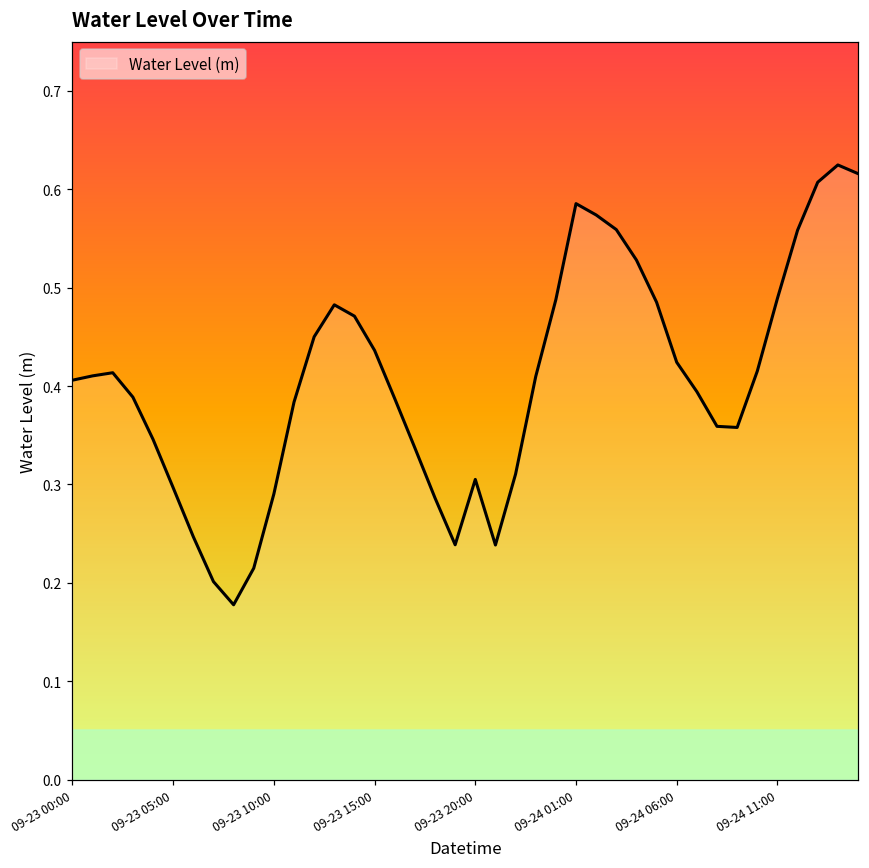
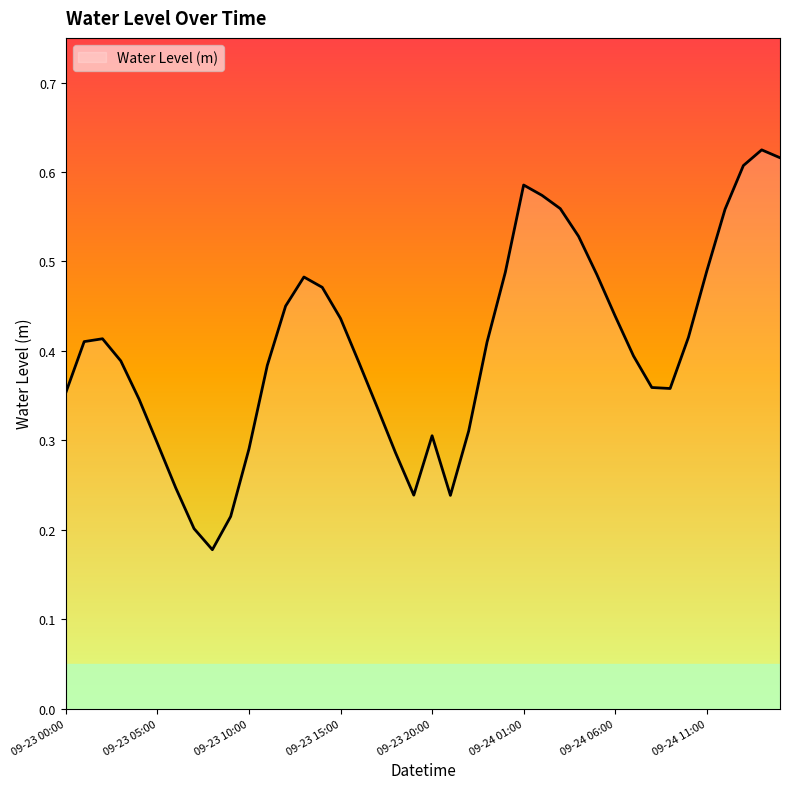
09-23 00:00: 0.41 -> 0.35
09-24 06:00: 0.42 -> 0.44
